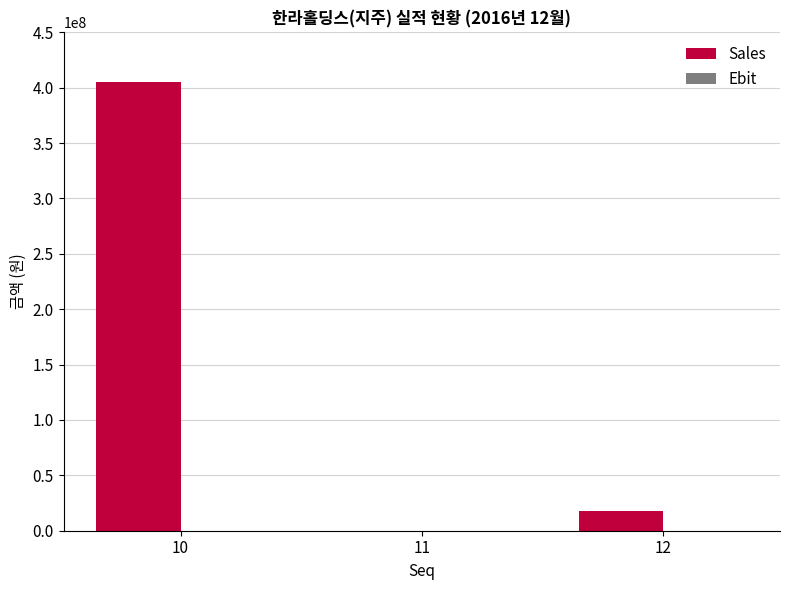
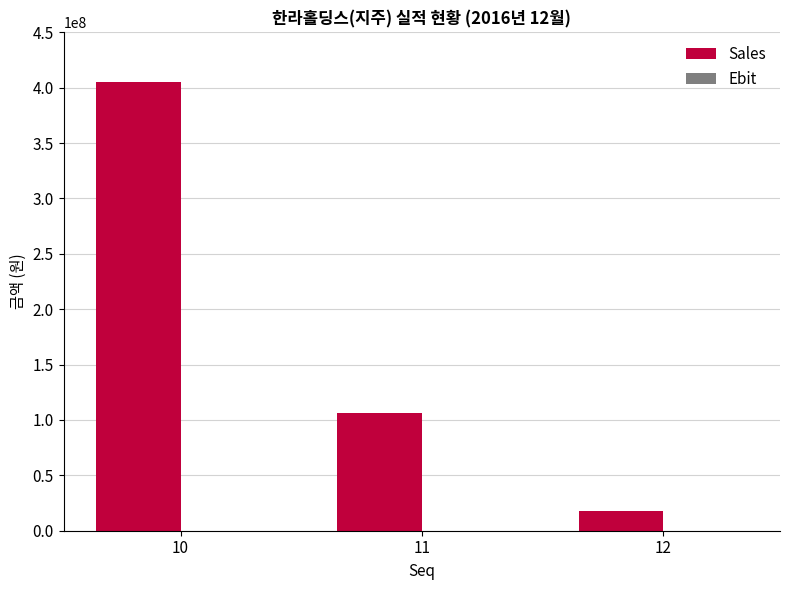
Sales, 11: 0 -> 106000000
